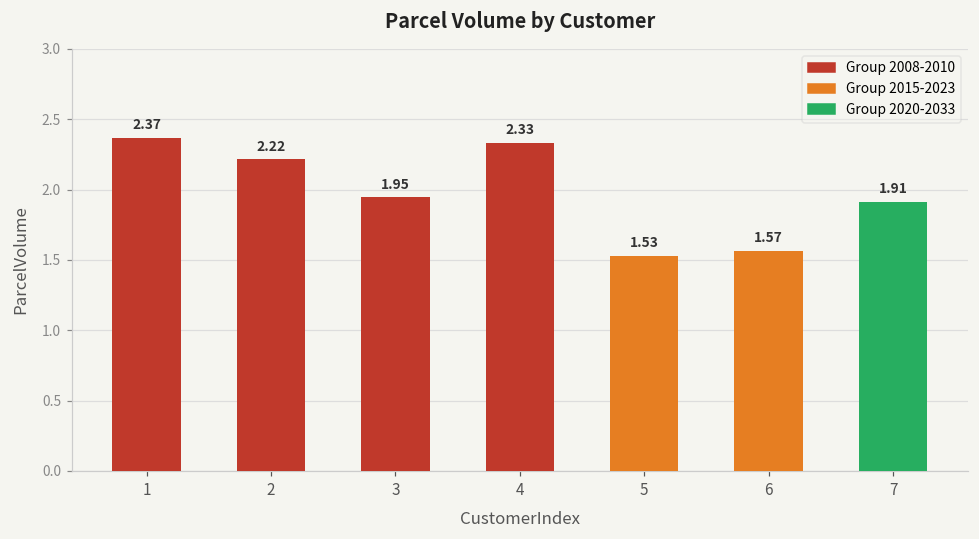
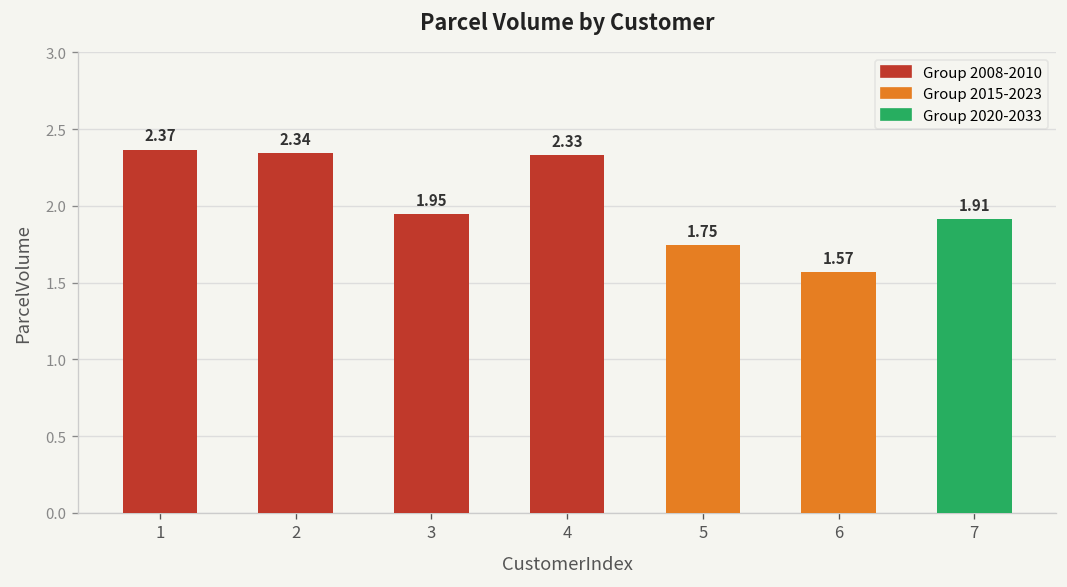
2: 2.22 -> 2.34
5: 1.53 -> 1.75
